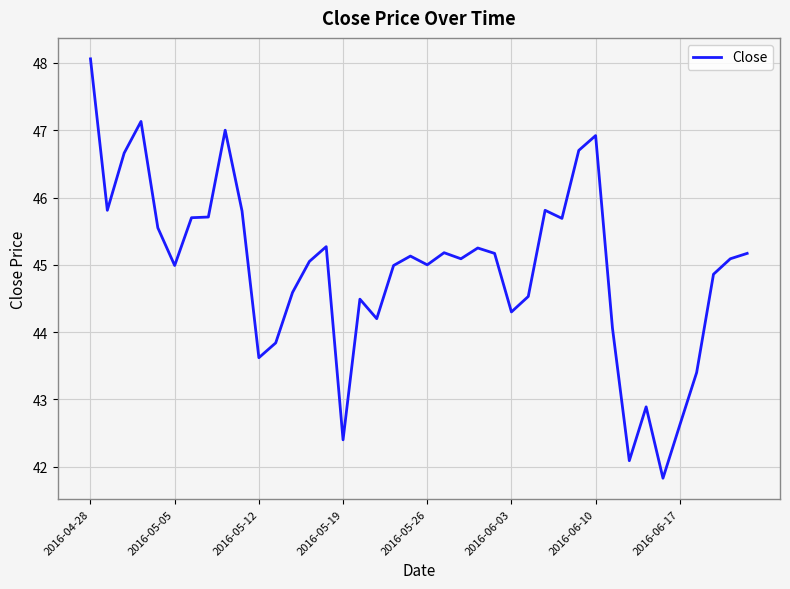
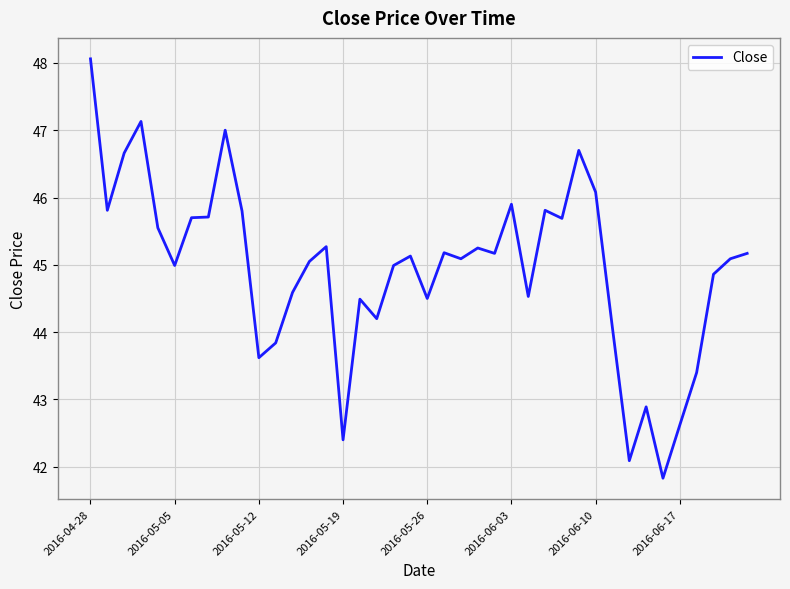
2016-05-26: 45.0 -> 44.5
2016-06-03: 44.3 -> 45.9
2016-06-10: 46.9 -> 46.1
